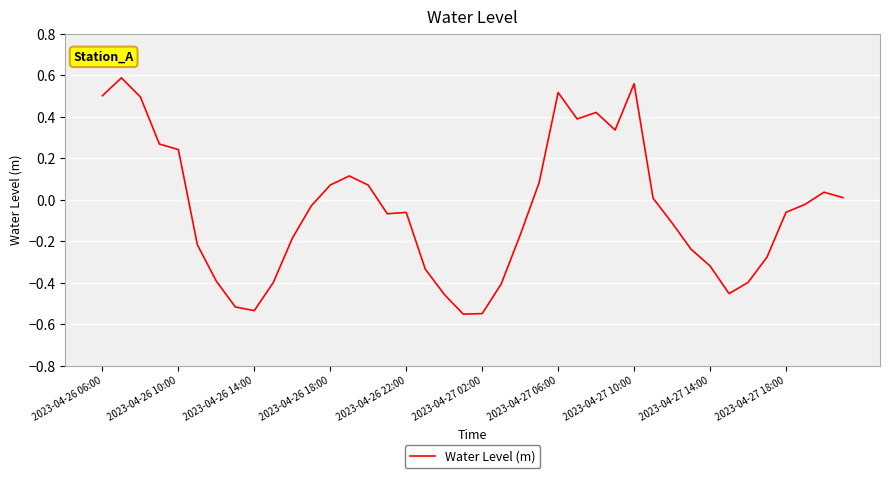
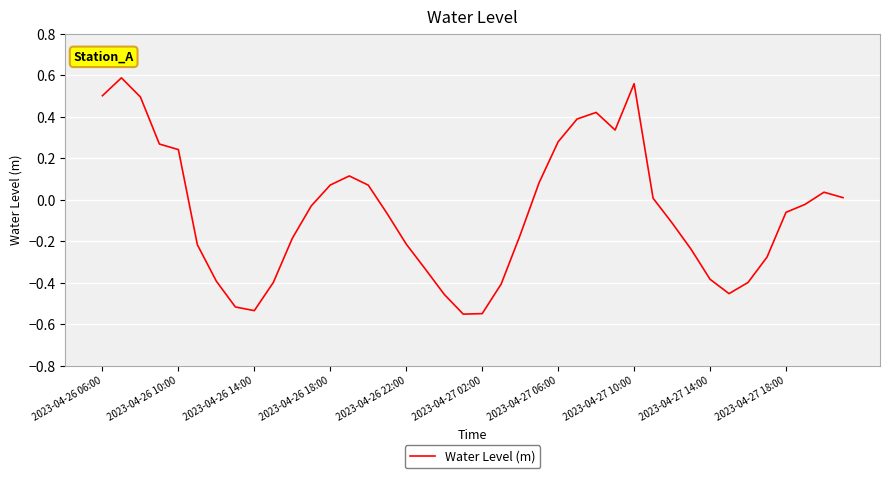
2023-04-26 22:00: -0.06 -> -0.21
2023-04-27 06:00: 0.52 -> 0.28
2023-04-27 14:00: -0.32 -> -0.38
